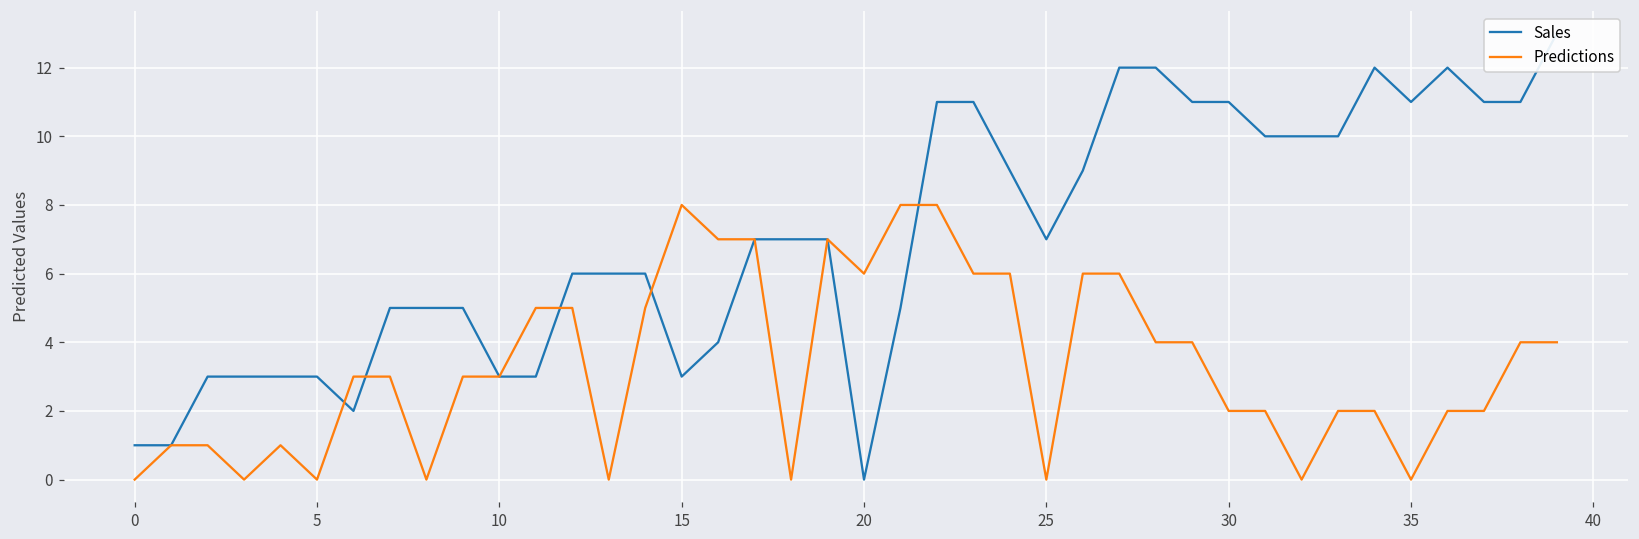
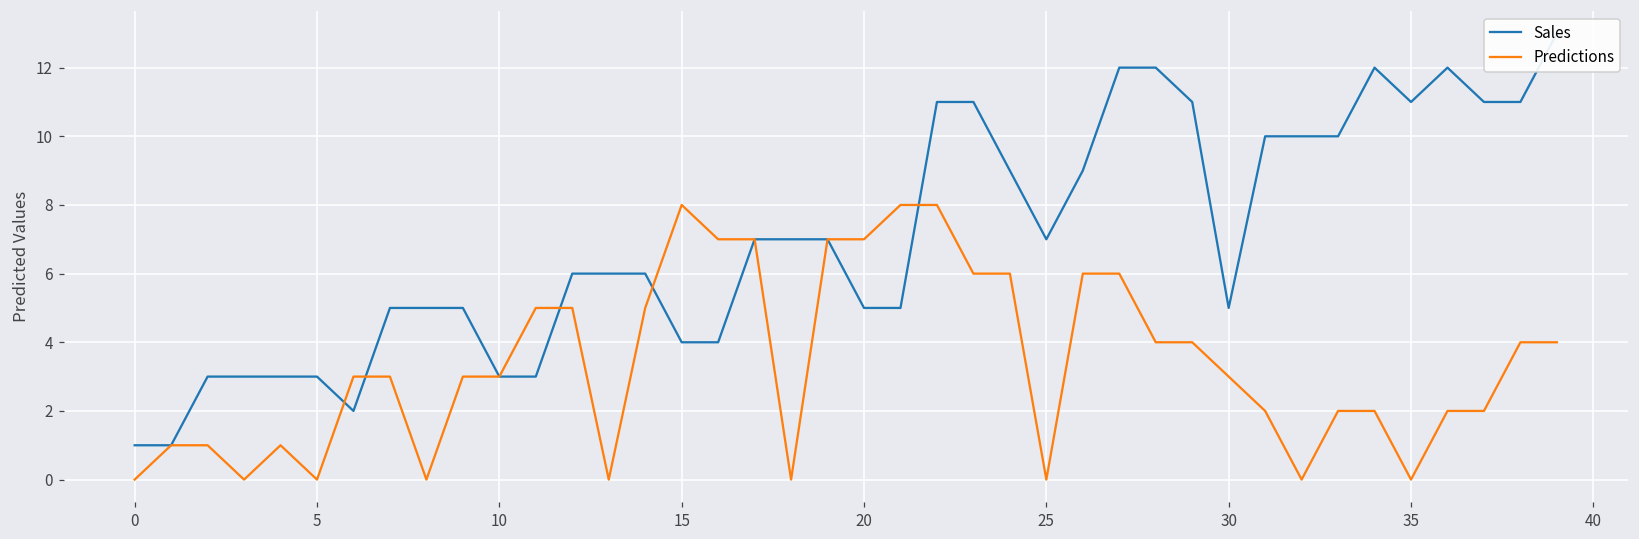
Sales, 15: 3 -> 4
Sales, 20: 0 -> 5
Predictions, 20: 6 -> 7
Sales, 30: 11 -> 5
Predictions, 30: 2 -> 3
